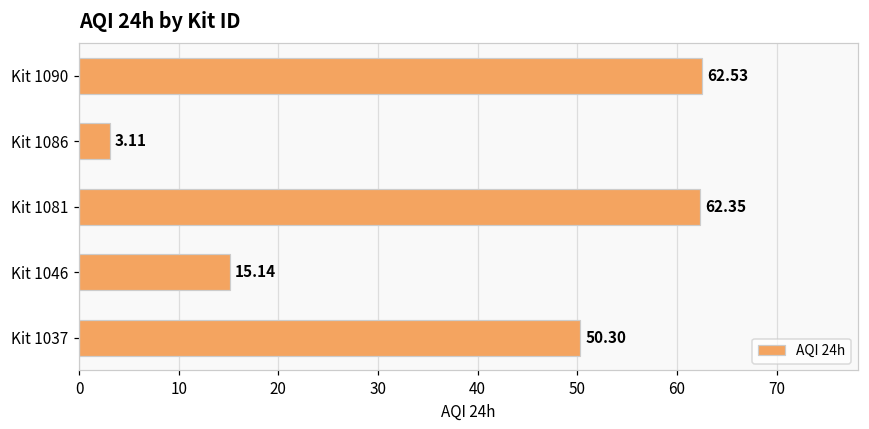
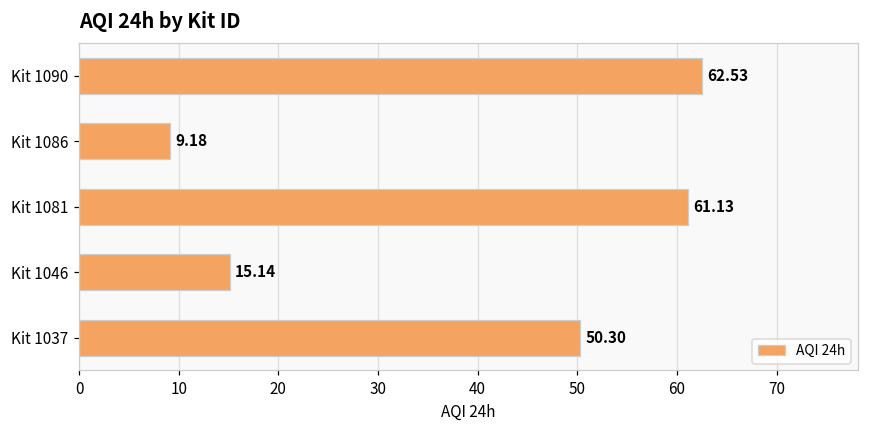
Kit 1086: 3.11 -> 9.18
Kit 1081: 62.35 -> 61.13
